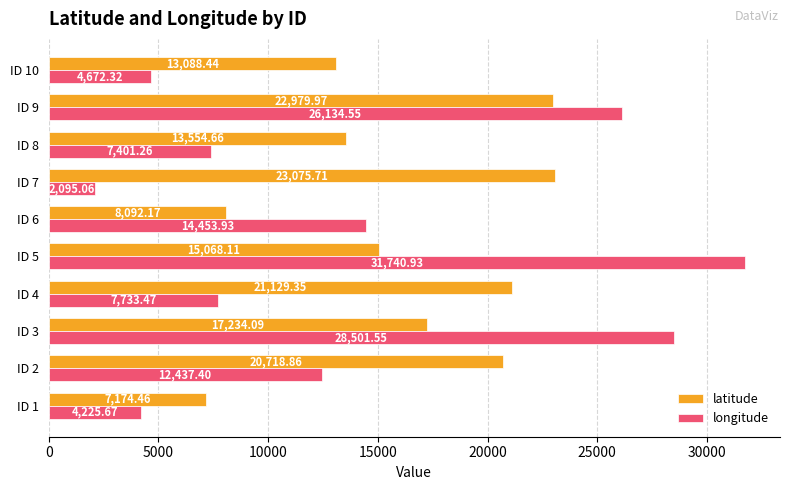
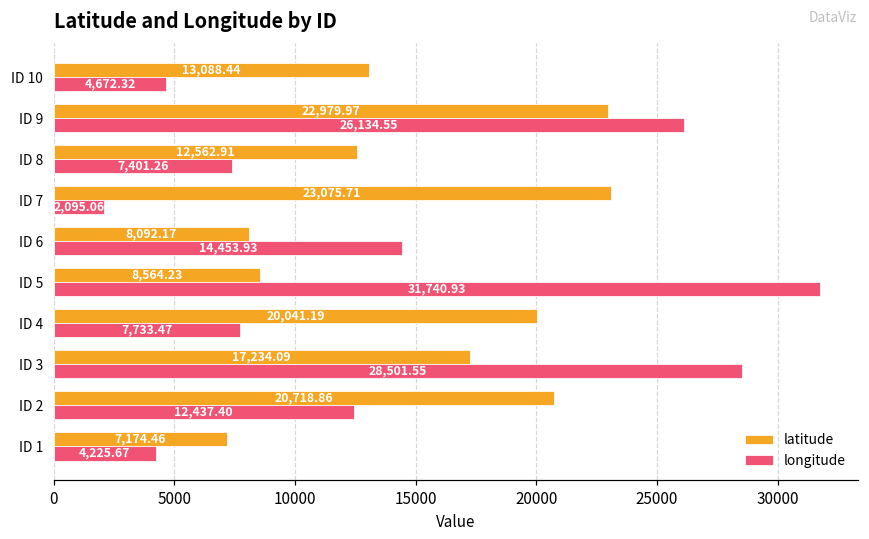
latitude, ID 8: 13,554.66 -> 12,562.91
latitude, ID 5: 15,068.11 -> 8,564.23
latitude, ID 4: 21,129.35 -> 20,041.19
